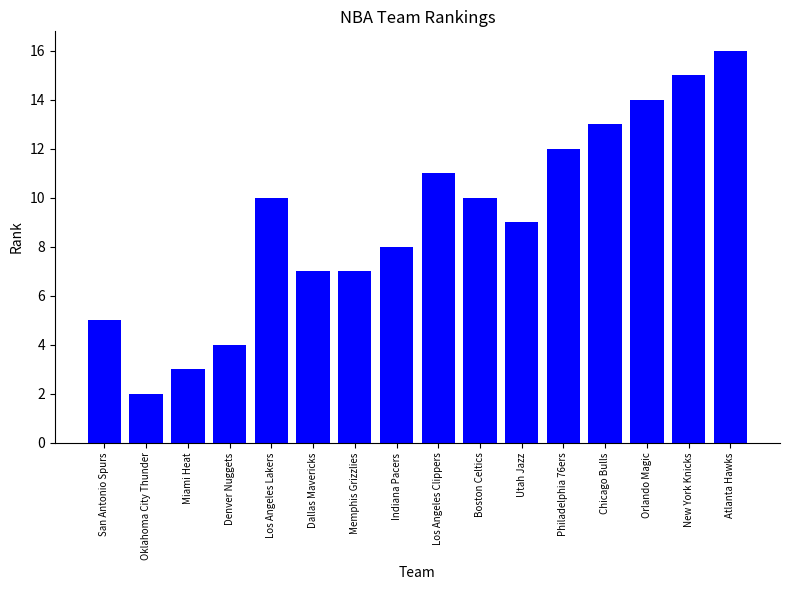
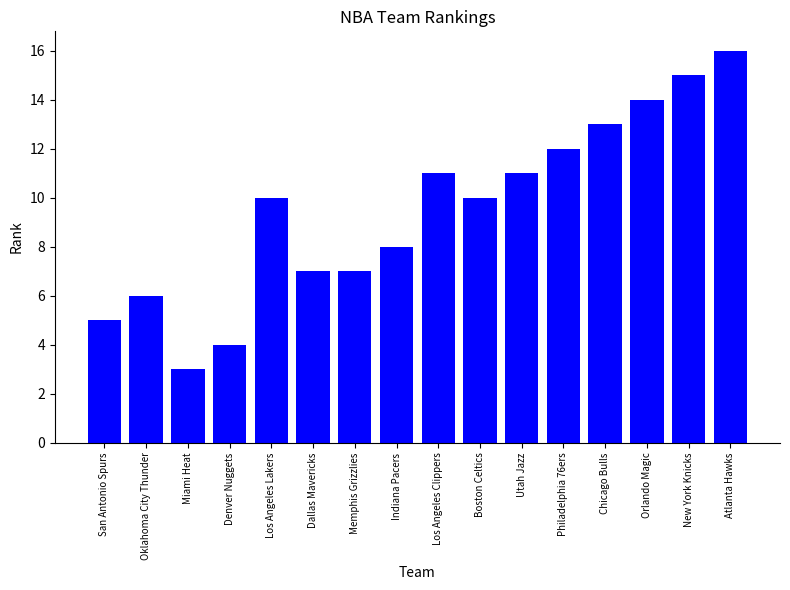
Oklahoma City Thunder: 2 -> 6
Utah Jazz: 9 -> 11
